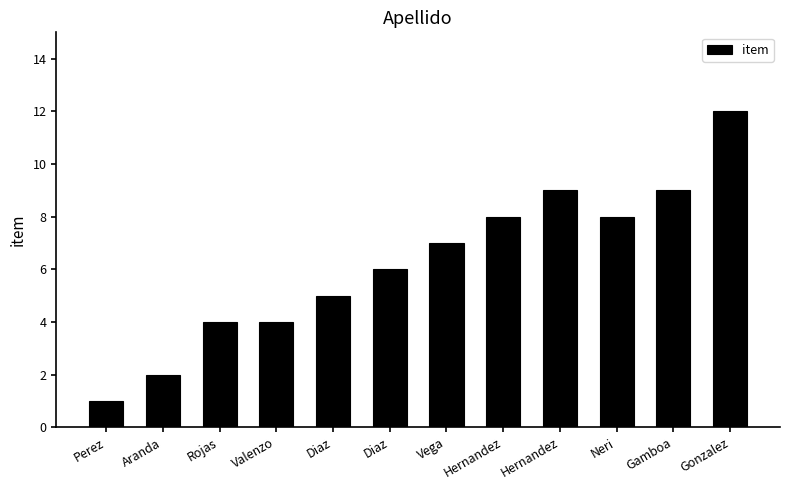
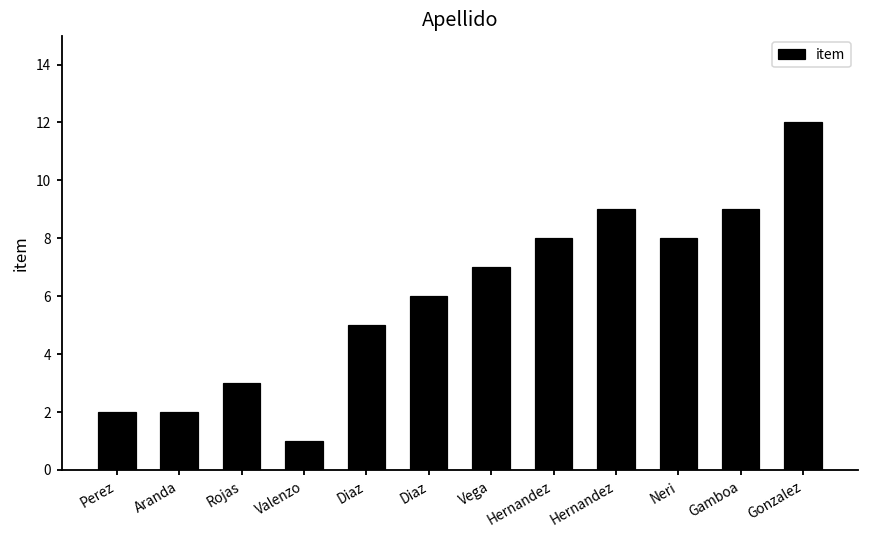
Perez: 1 -> 2
Rojas: 4 -> 3
Valenzo: 4 -> 1
